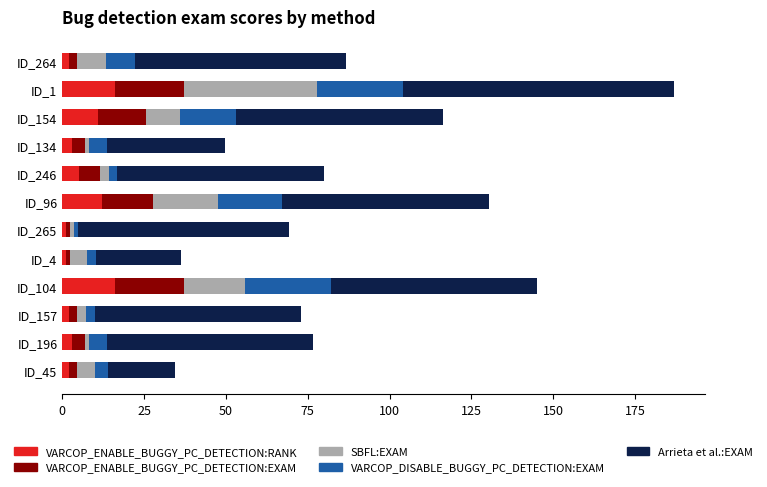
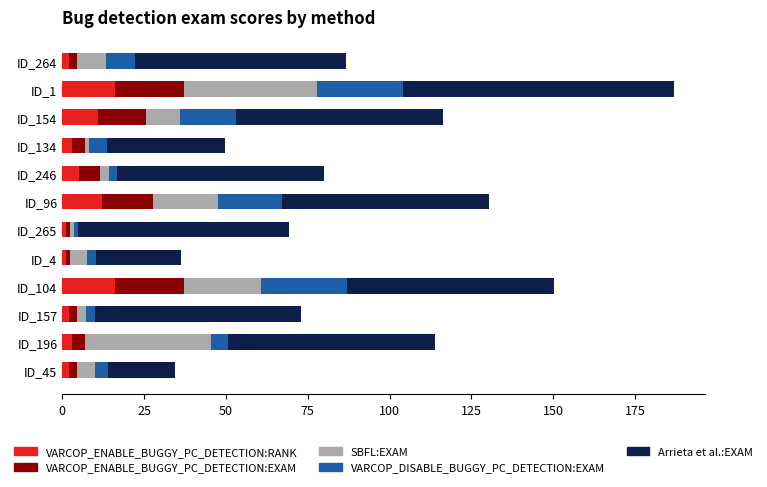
SBFL:EXAM, ID_104: 19 -> 24
SBFL:EXAM, ID_196: 1 -> 39
